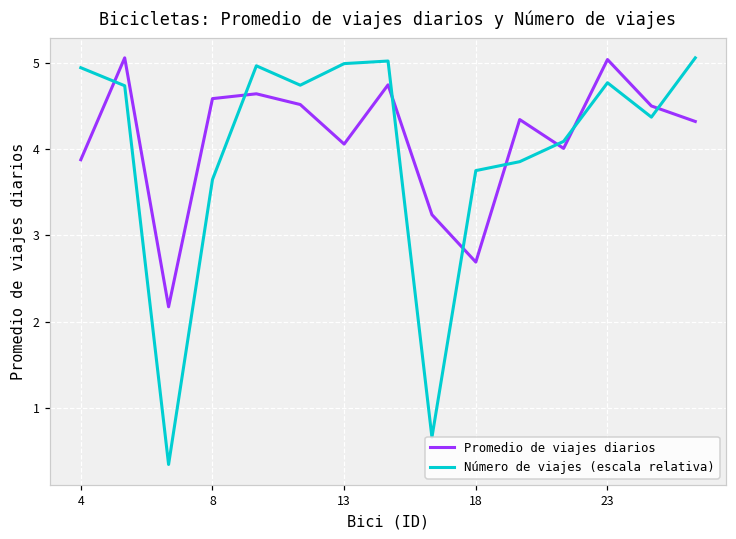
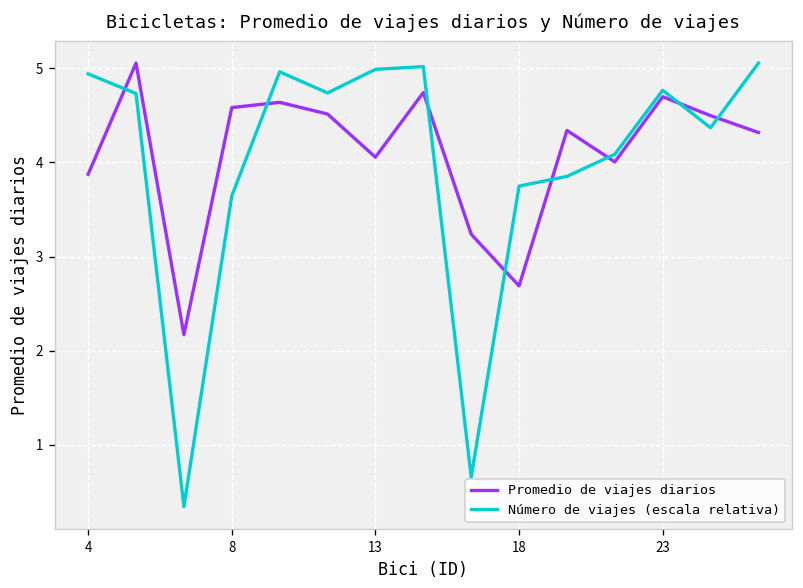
Promedio de viajes diarios, 23: 5.0 -> 4.7
